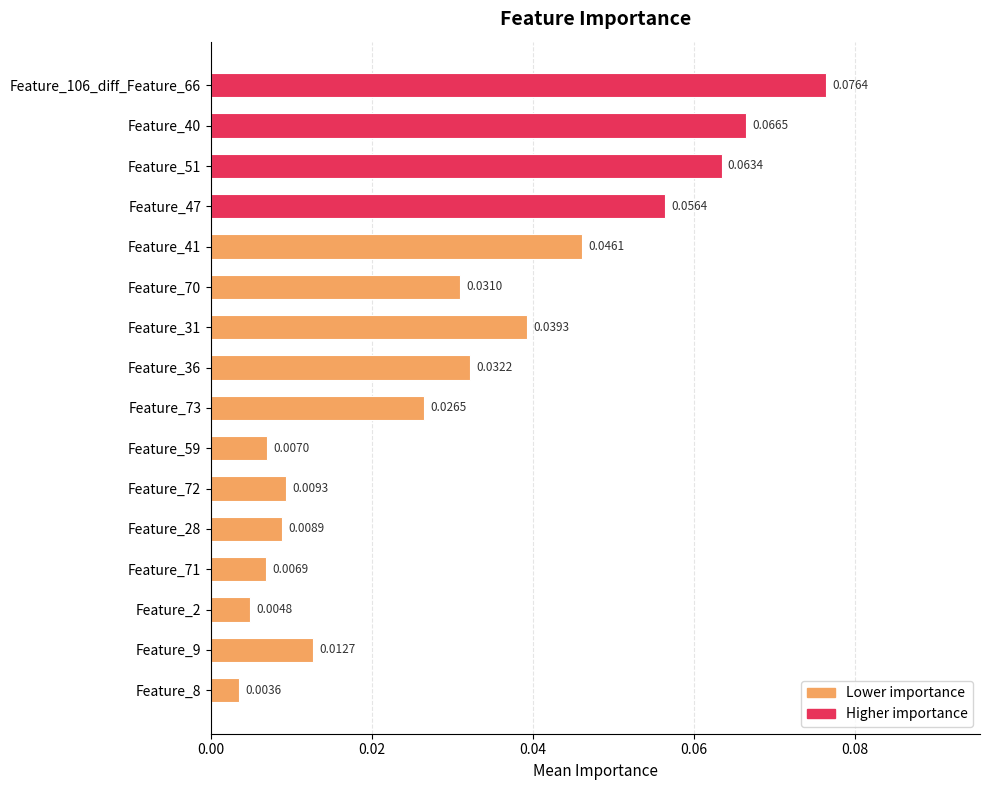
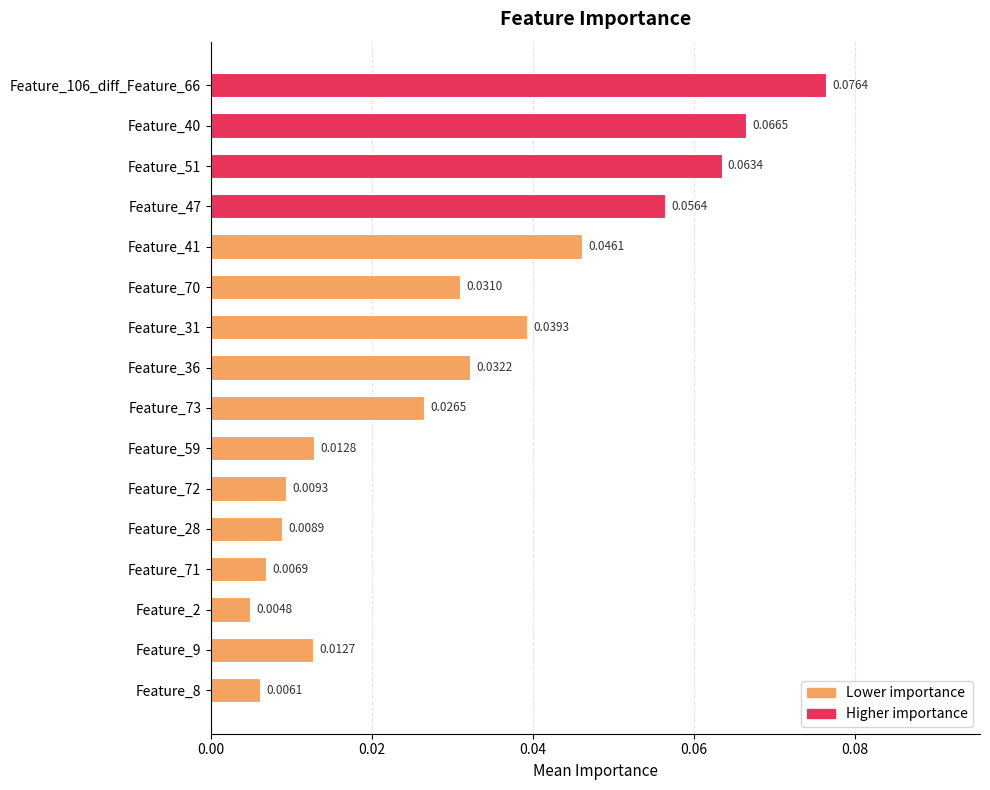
Feature_59: 0.0070 -> 0.0128
Feature_8: 0.0036 -> 0.0061
